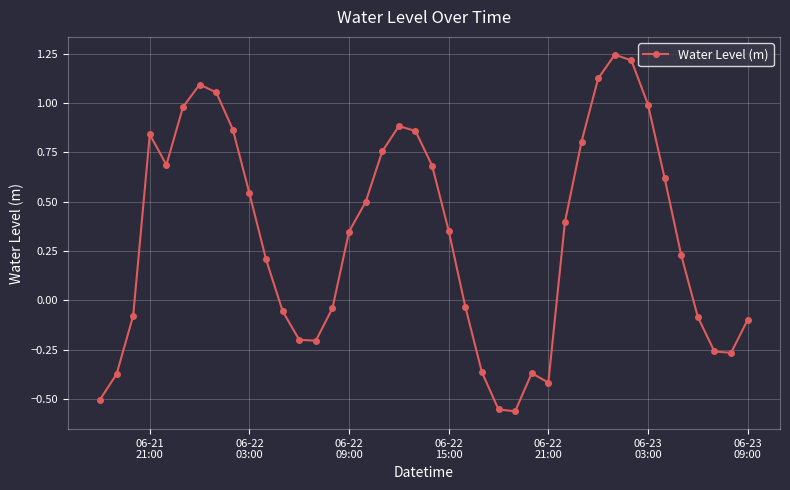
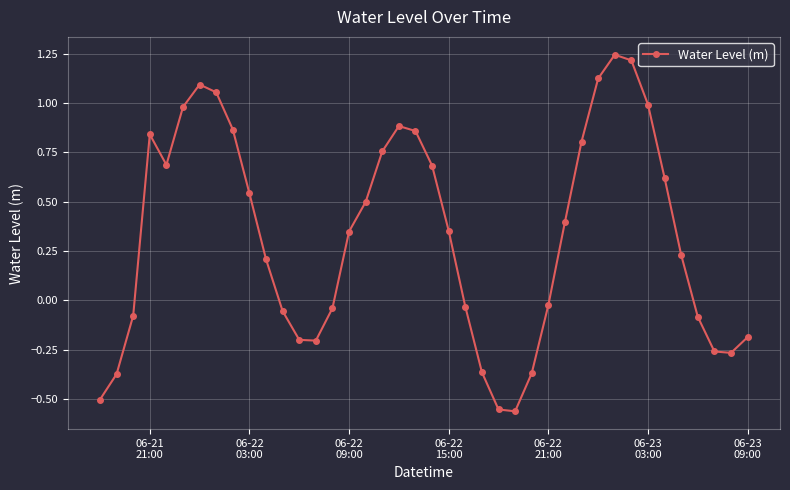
06-22 21:00: -0.42 -> -0.02
06-23 09:00: -0.10 -> -0.19
